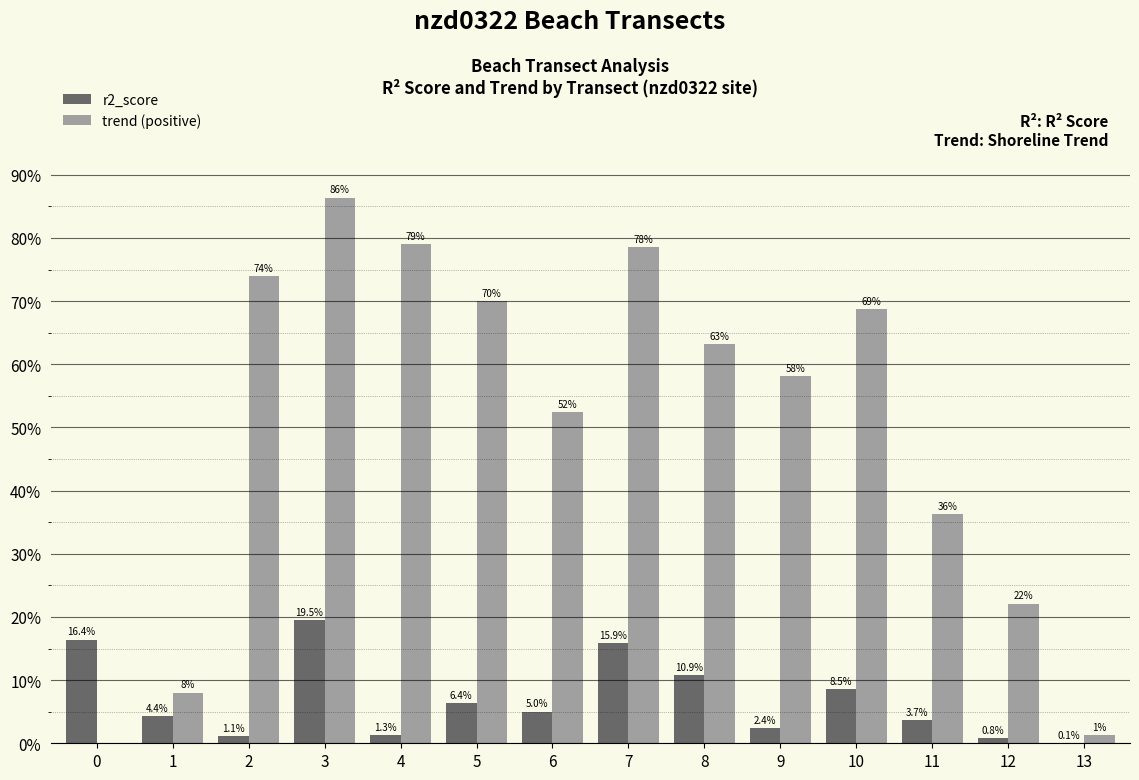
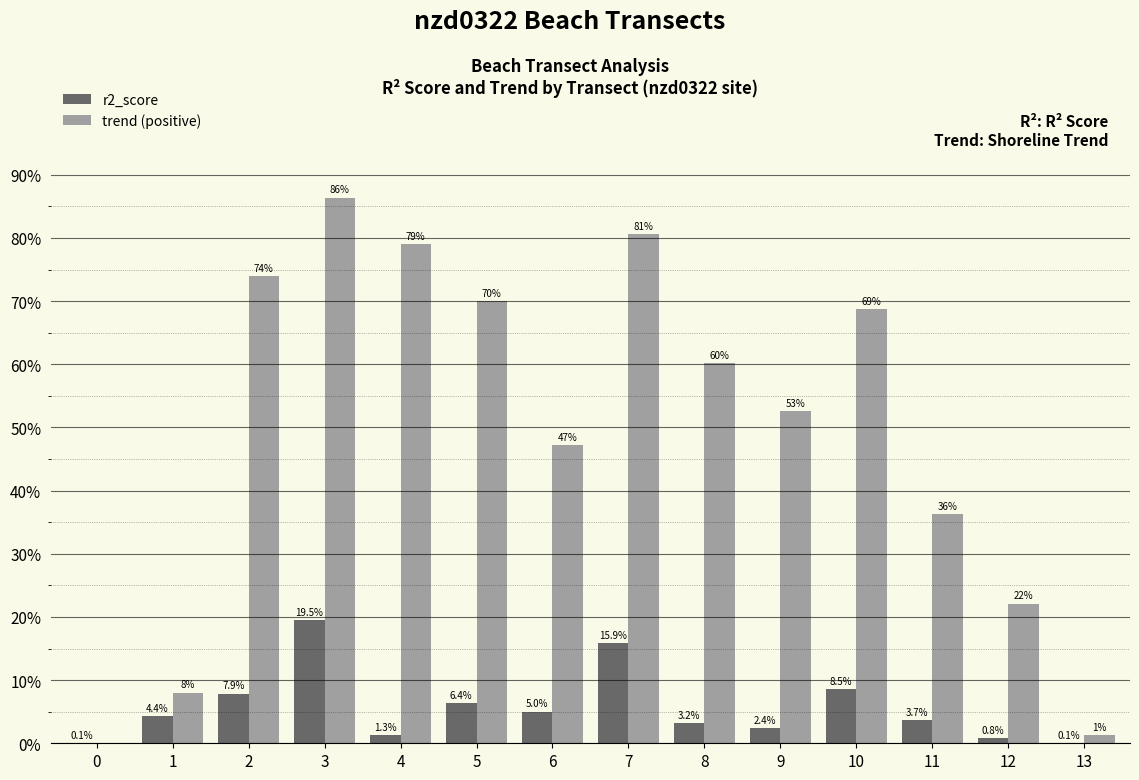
r2_score, 0: 16.4% -> 0.1%
r2_score, 2: 1.1% -> 7.9%
trend (positive), 6: 52% -> 47%
trend (positive), 7: 78% -> 81%
r2_score, 8: 10.9% -> 3.2%
trend (positive), 8: 63% -> 60%
trend (positive), 9: 58% -> 53%
